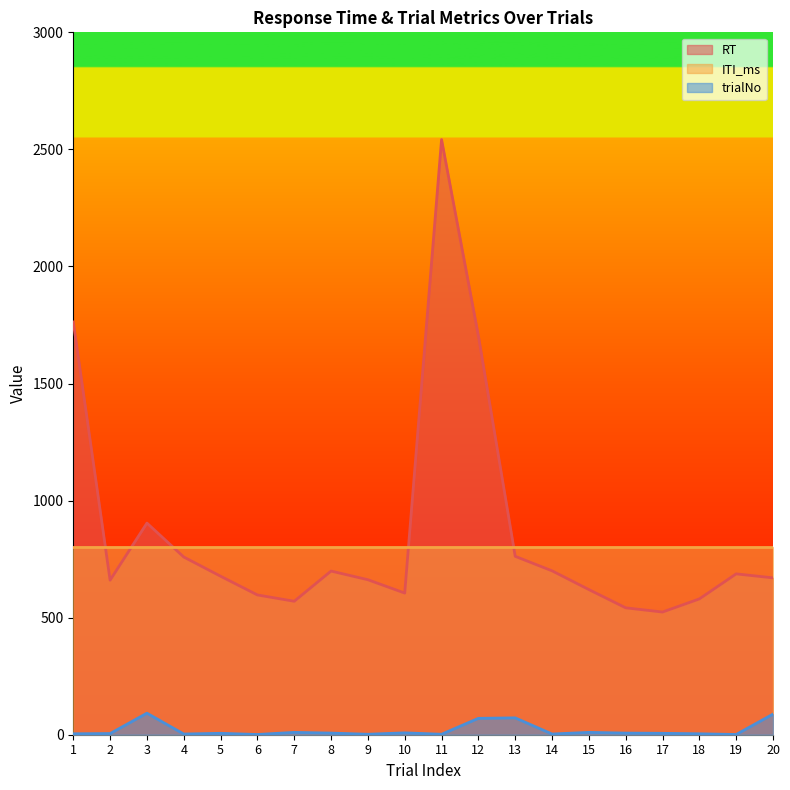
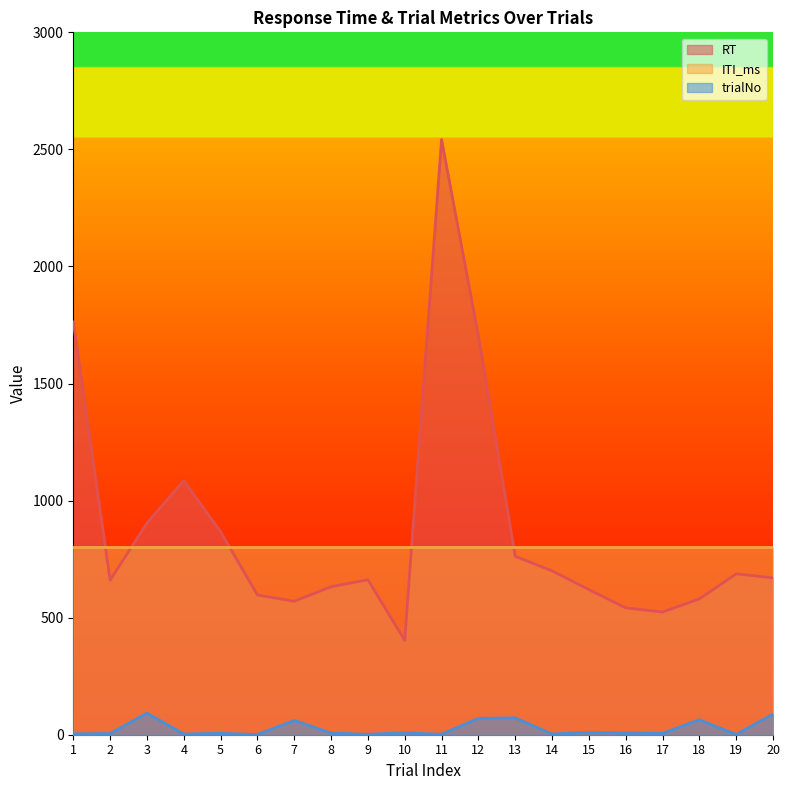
RT, 4: 760 -> 1090
RT, 5: 680 -> 870
trialNo, 7: 10 -> 60
RT, 8: 700 -> 630
RT, 10: 610 -> 400
trialNo, 18: 0 -> 60
